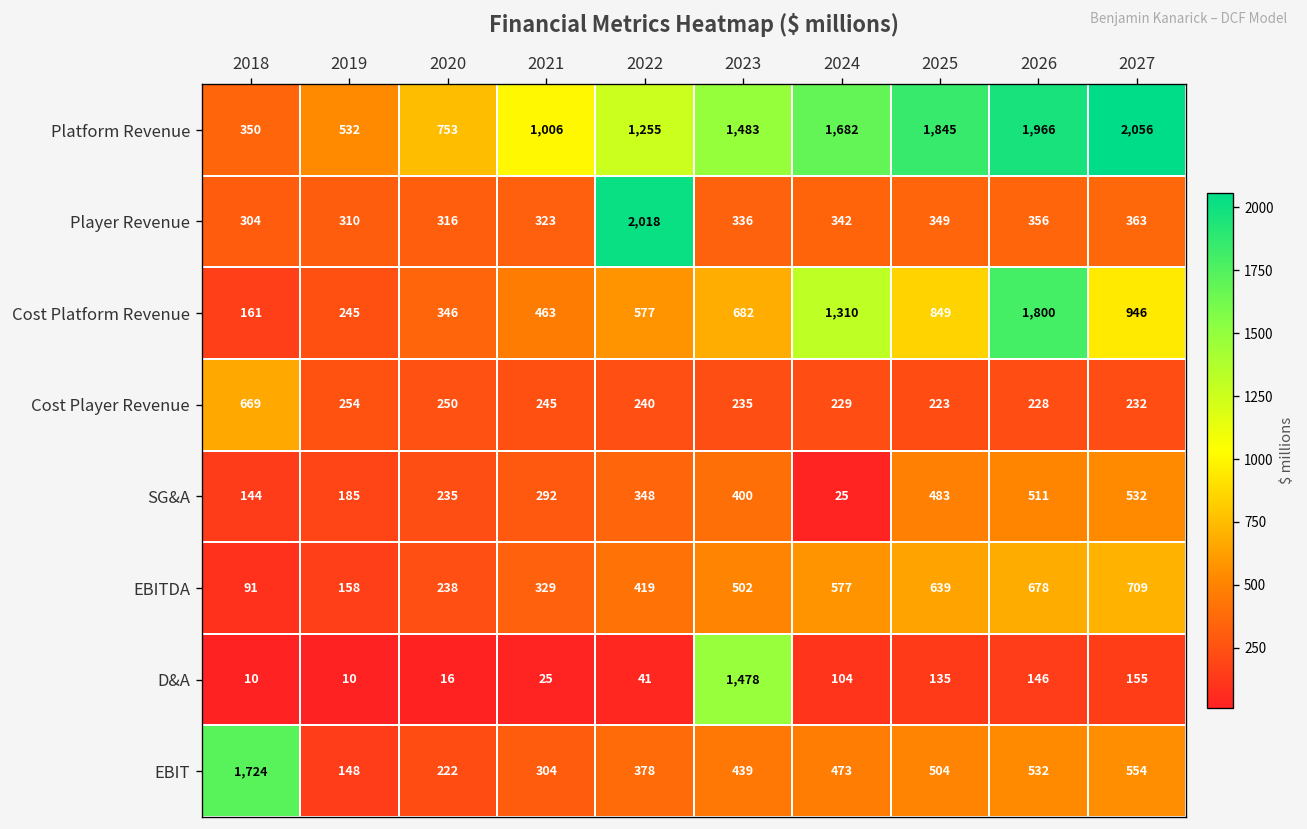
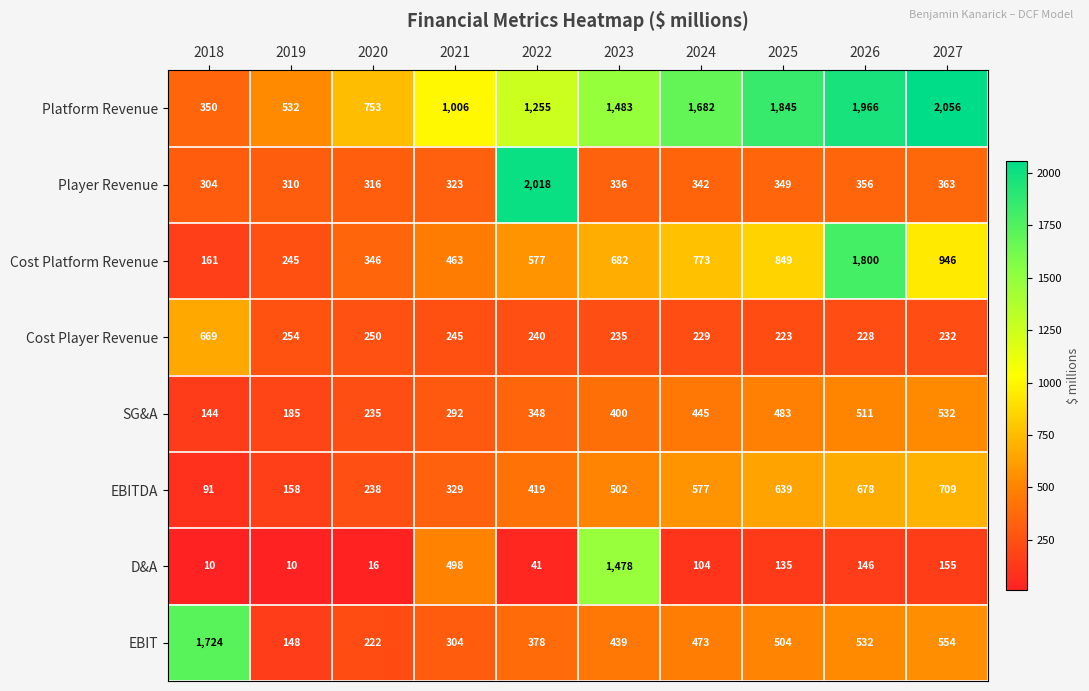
Cost Platform Revenue, 2024: 1,310 -> 773
SG&A, 2024: 25 -> 445
D&A, 2021: 25 -> 498
